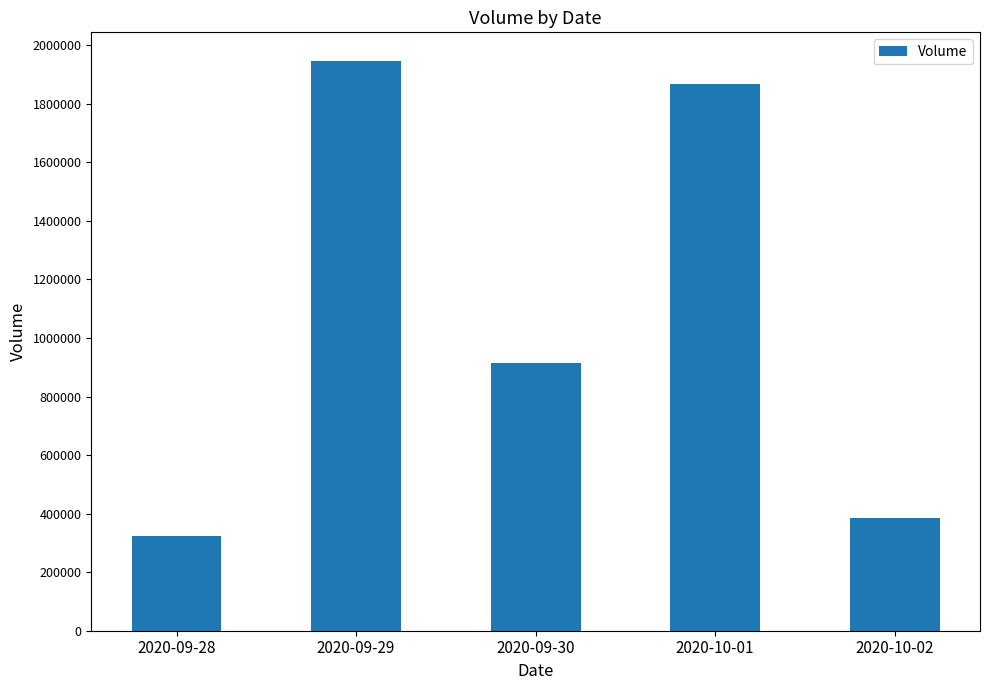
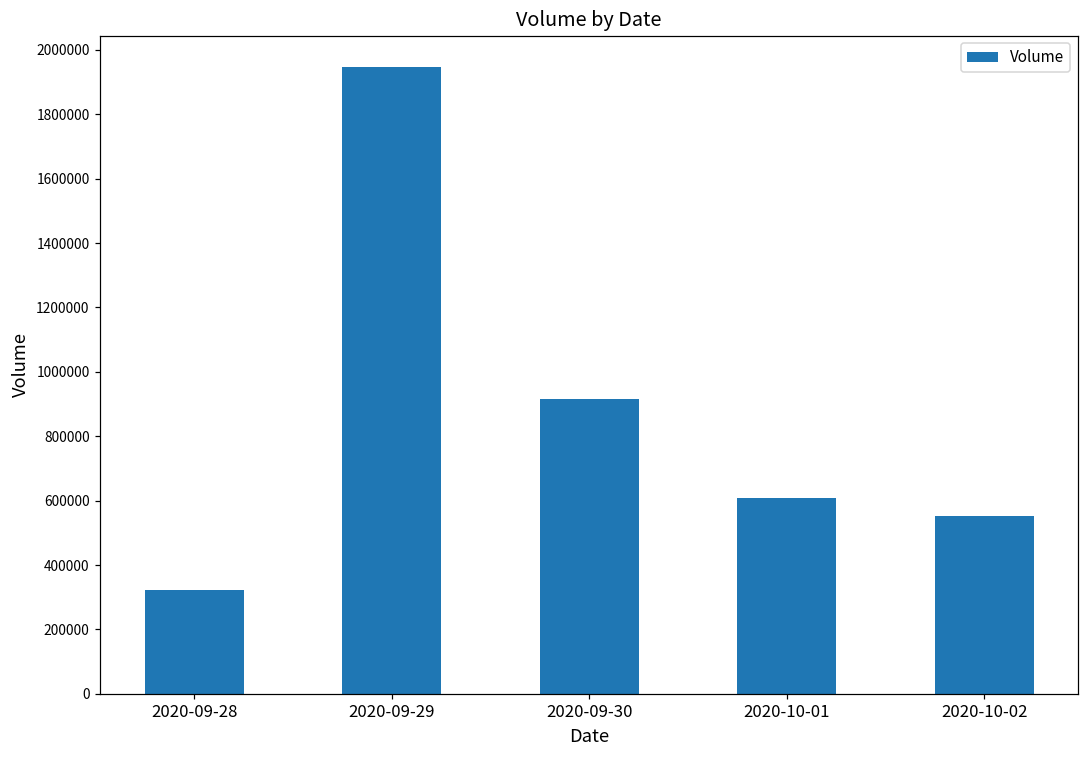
2020-10-01: 1870000 -> 610000
2020-10-02: 390000 -> 550000
